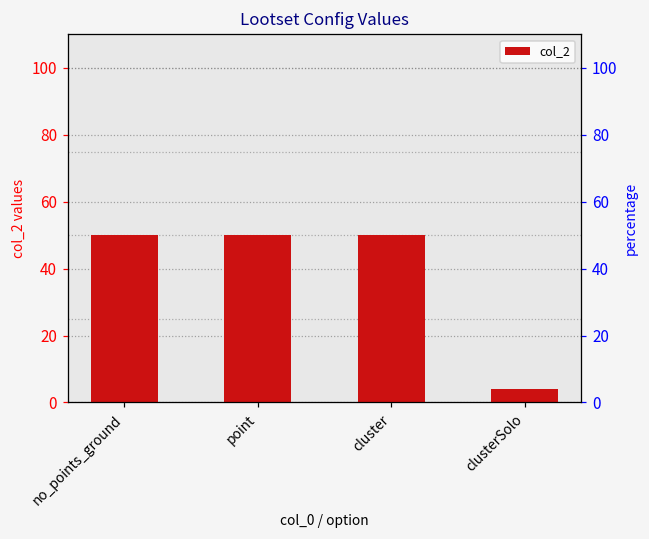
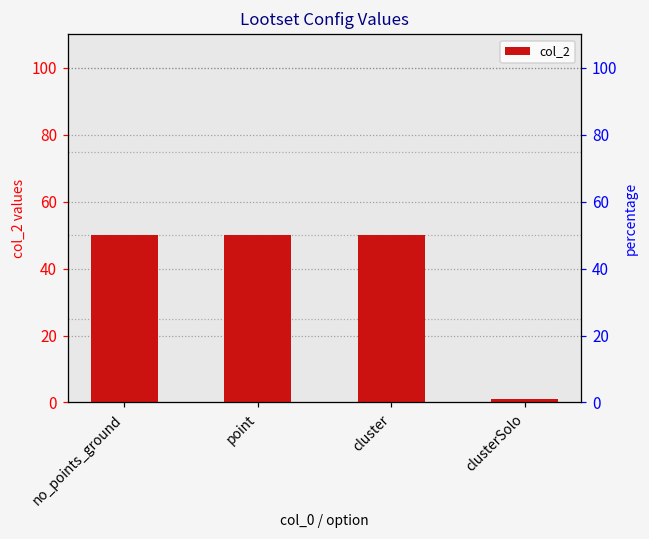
clusterSolo: 4 -> 1
